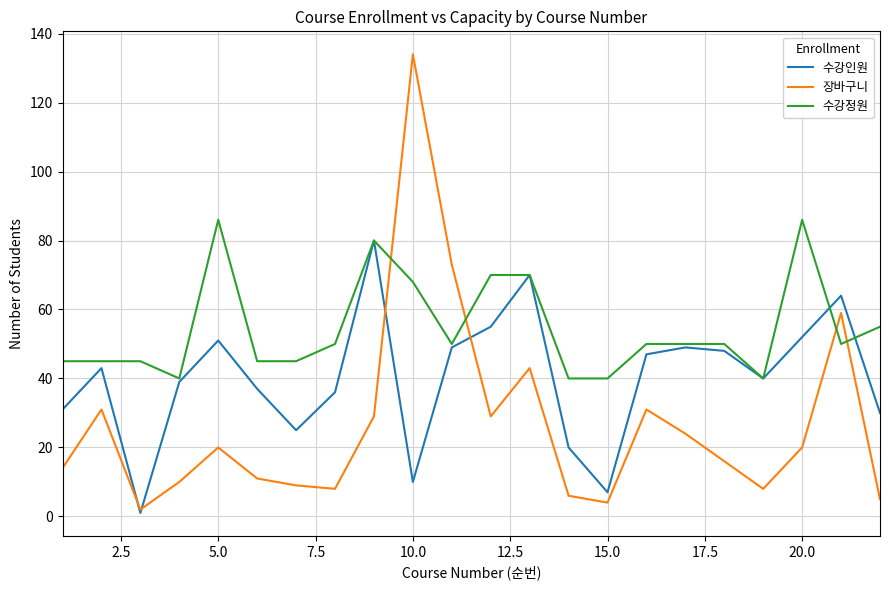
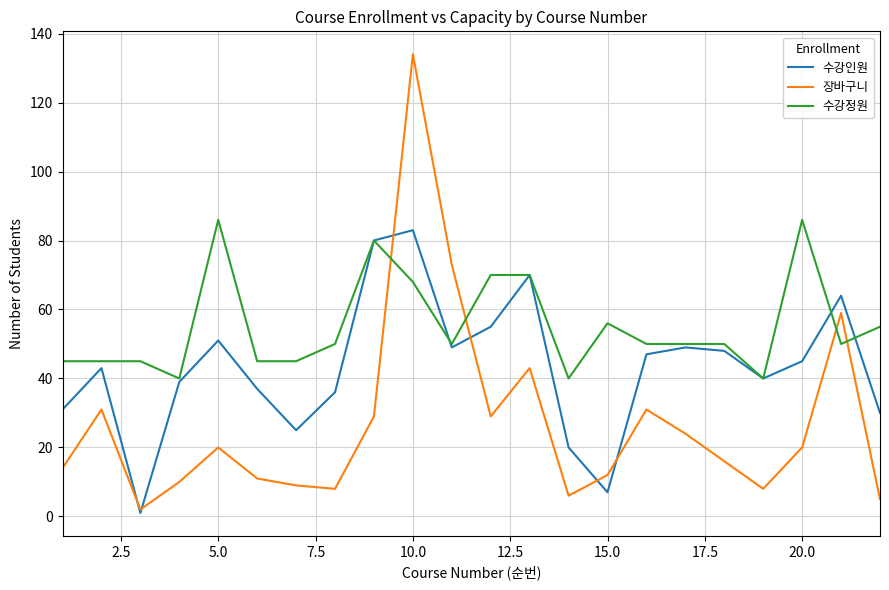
수강인원, 10.0: 10 -> 83
장바구니, 15.0: 4 -> 12
수강정원, 15.0: 40 -> 56
수강인원, 20.0: 52 -> 45
